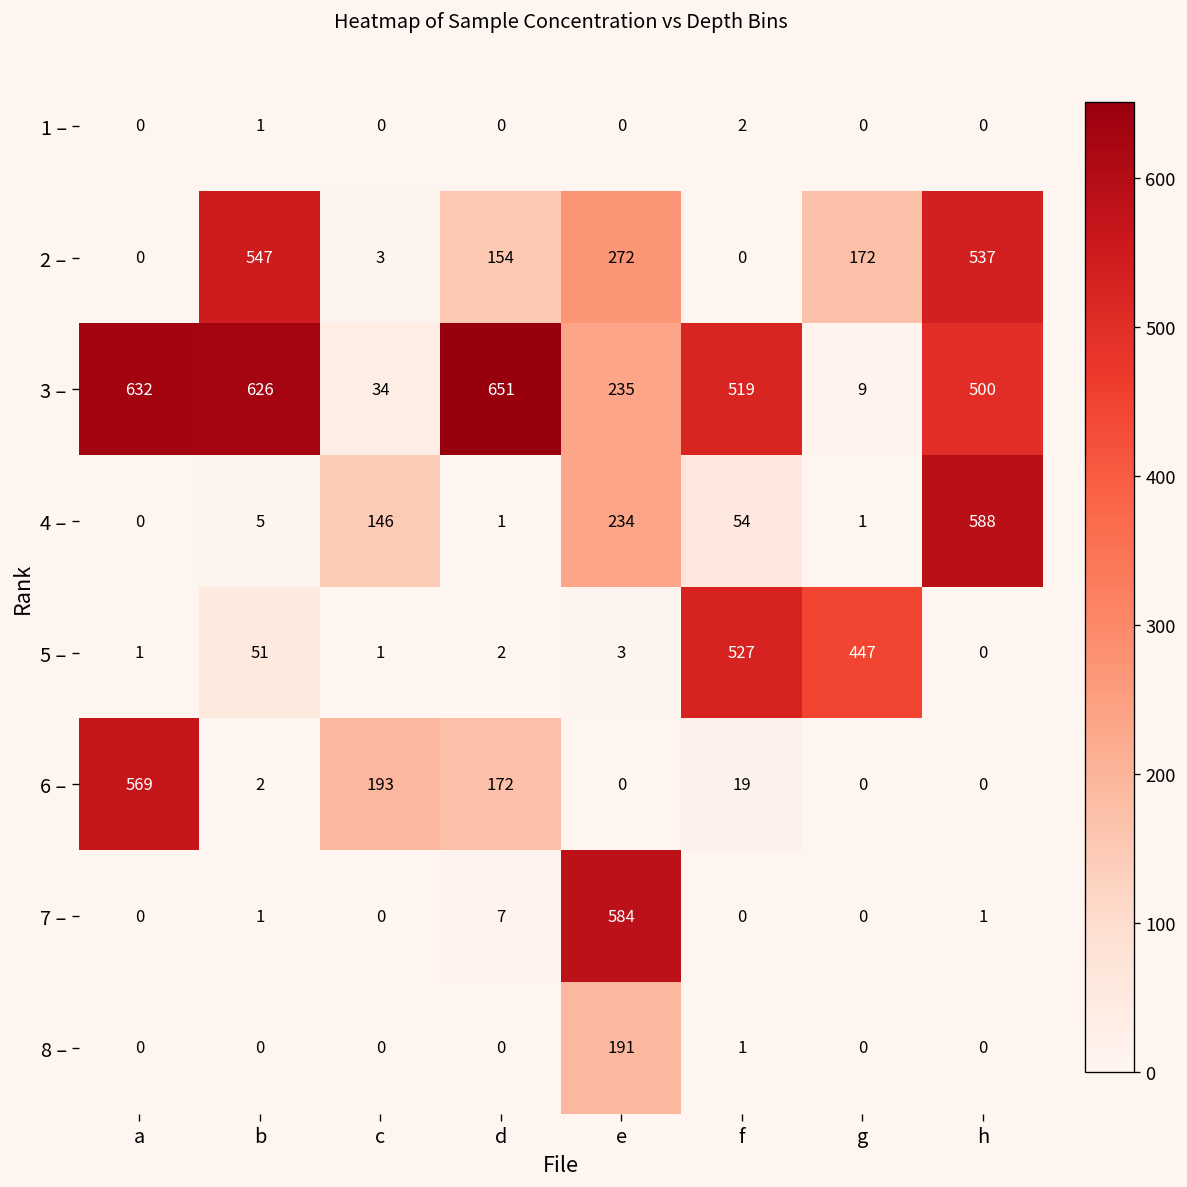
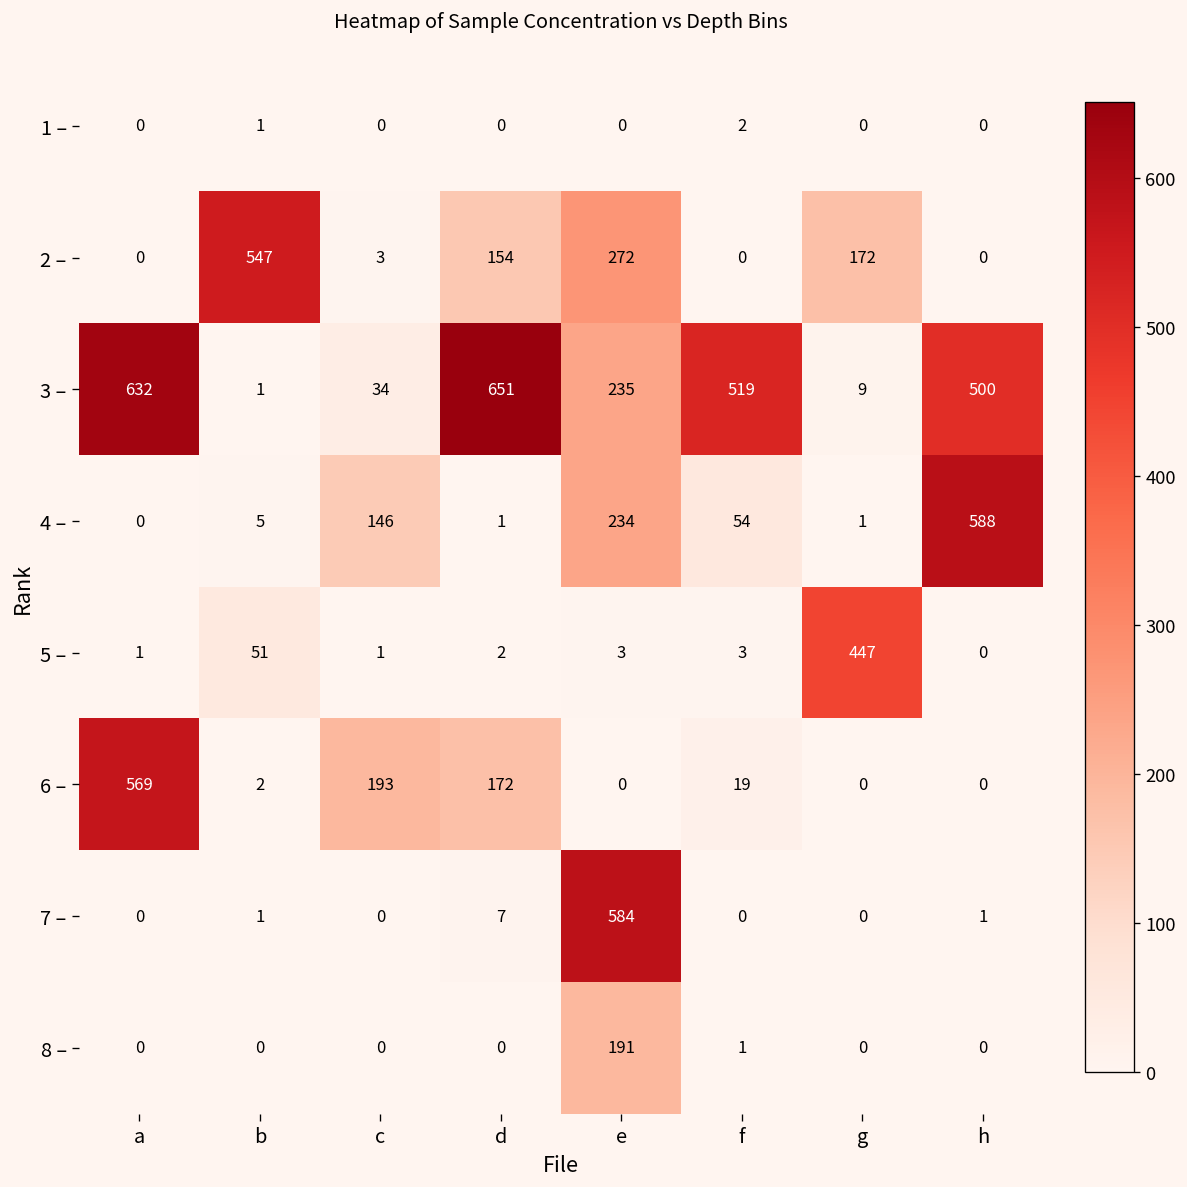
2 –, h: 537 -> 0
3 –, b: 626 -> 1
5 –, f: 527 -> 3
